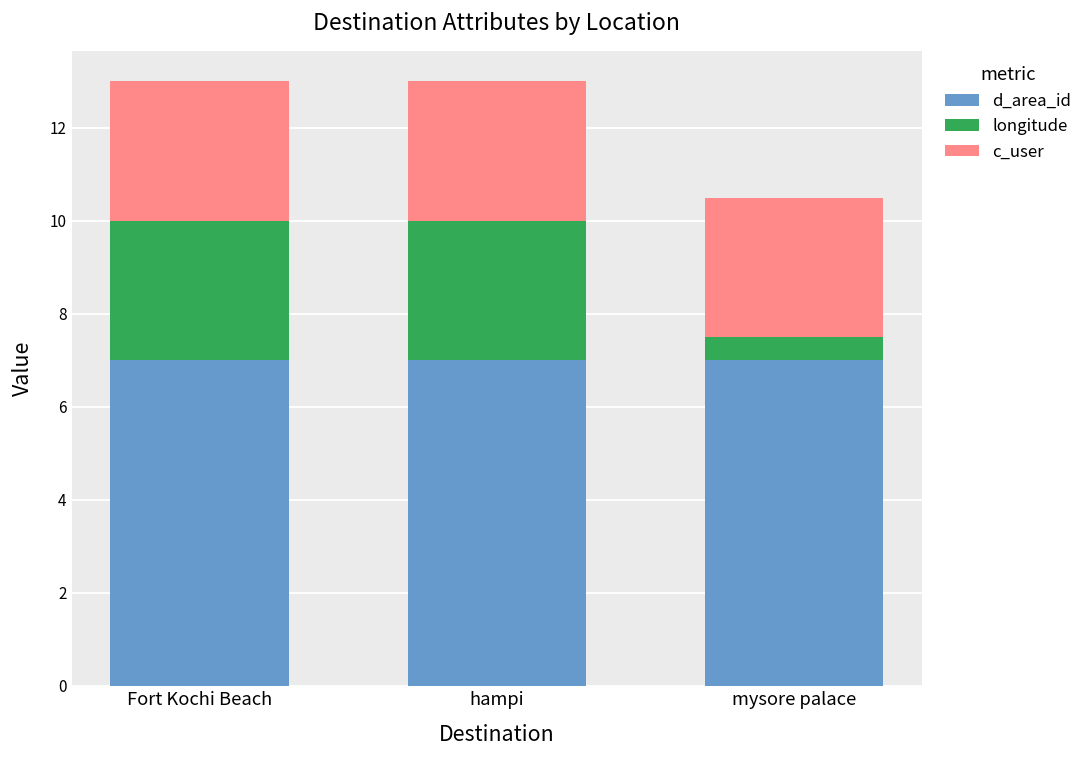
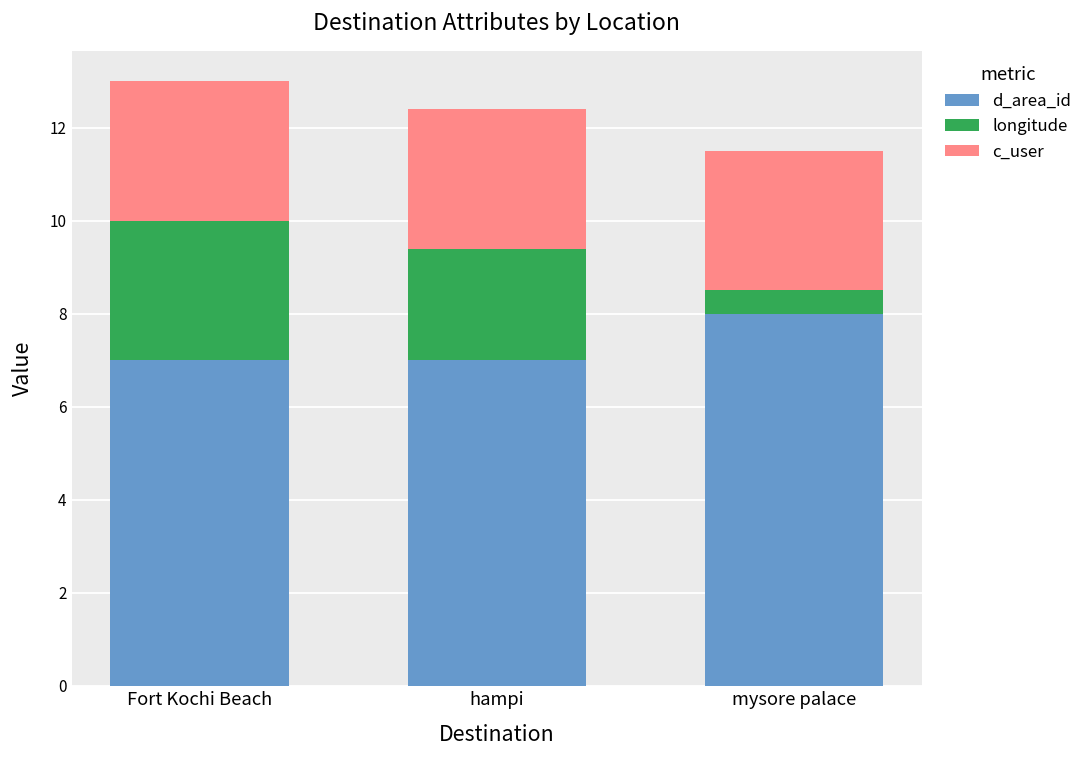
longitude, hampi: 3.0 -> 2.4
d_area_id, mysore palace: 7 -> 8
